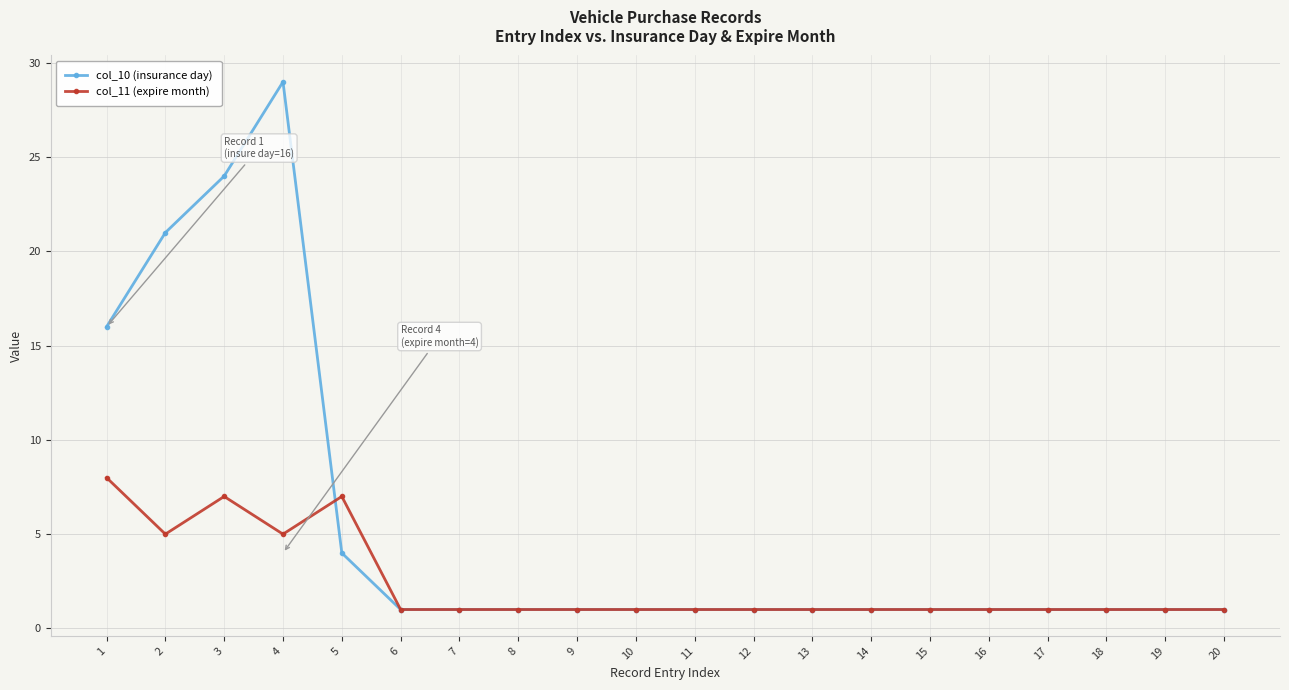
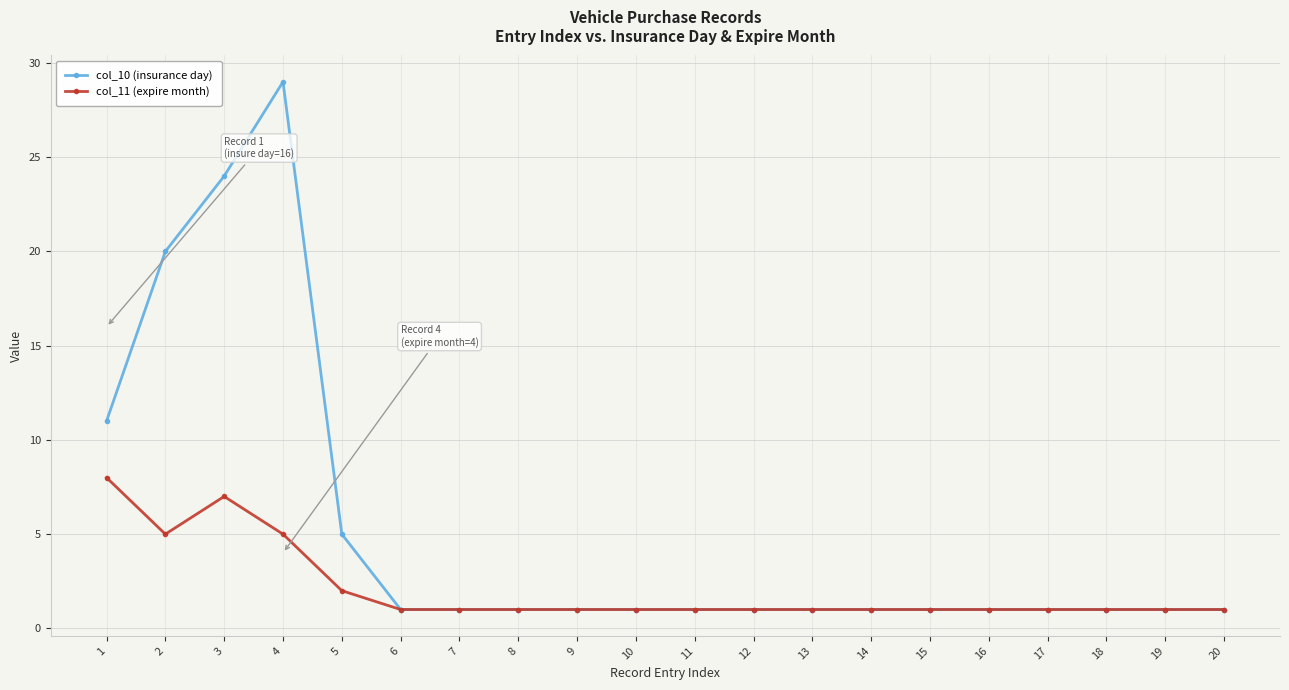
col_10 (insurance day), 1: 16 -> 11
col_10 (insurance day), 2: 21 -> 20
col_10 (insurance day), 5: 4 -> 5
col_11 (expire month), 5: 7 -> 2
